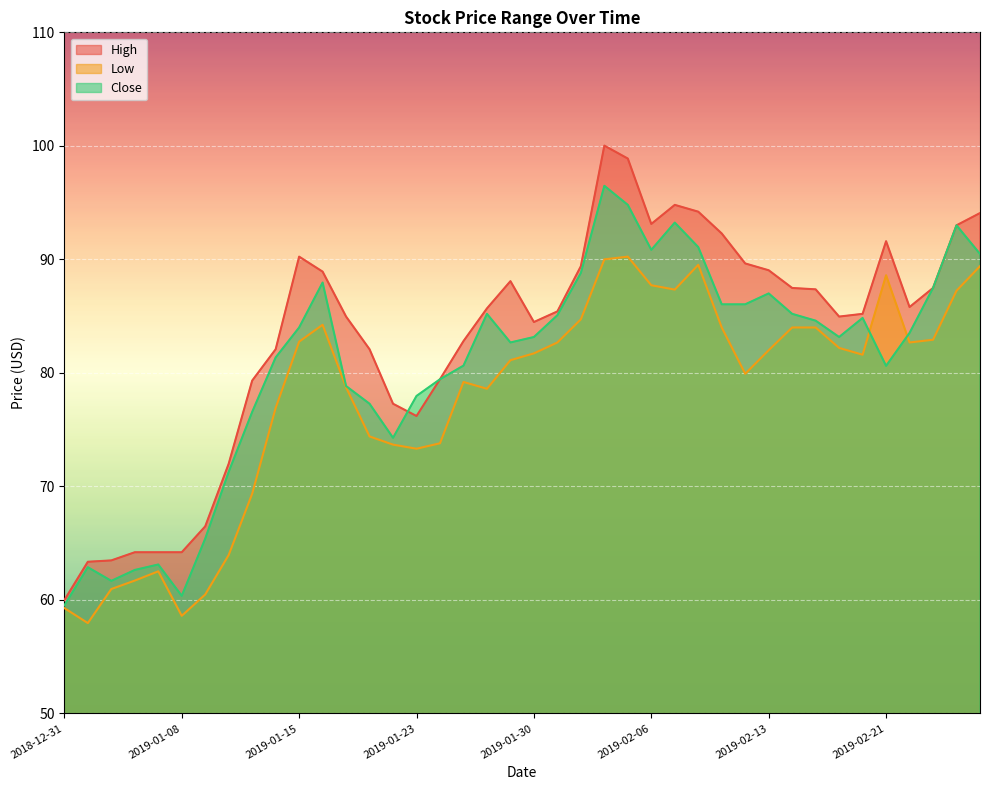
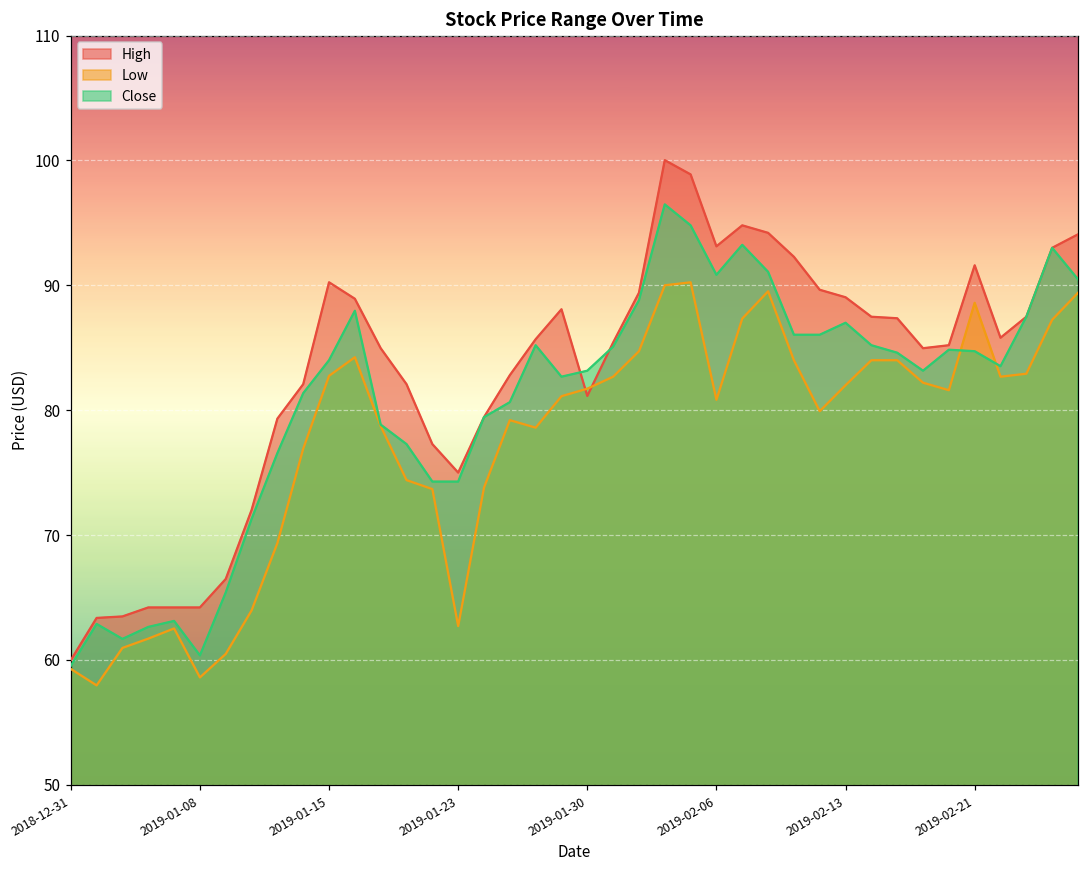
High, 2019-01-23: 76.2 -> 75.0
Low, 2019-01-23: 73.3 -> 62.7
Close, 2019-01-23: 78.0 -> 74.3
High, 2019-01-30: 84.5 -> 81.1
Low, 2019-02-06: 87.7 -> 80.8
Close, 2019-02-21: 80.6 -> 84.7
